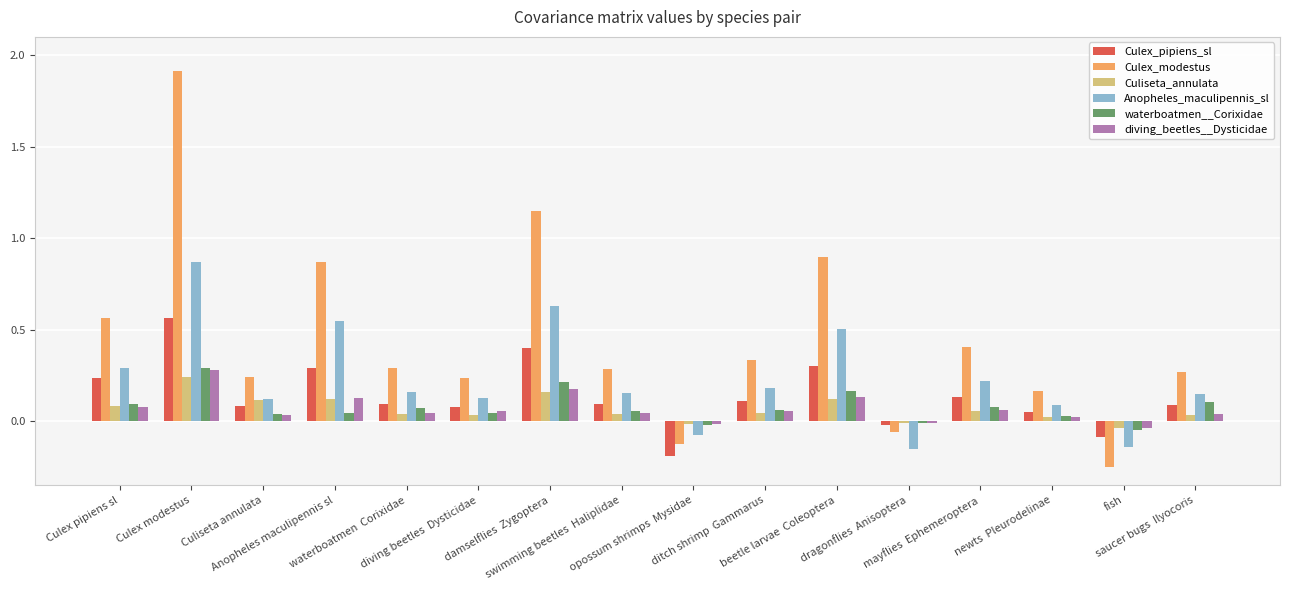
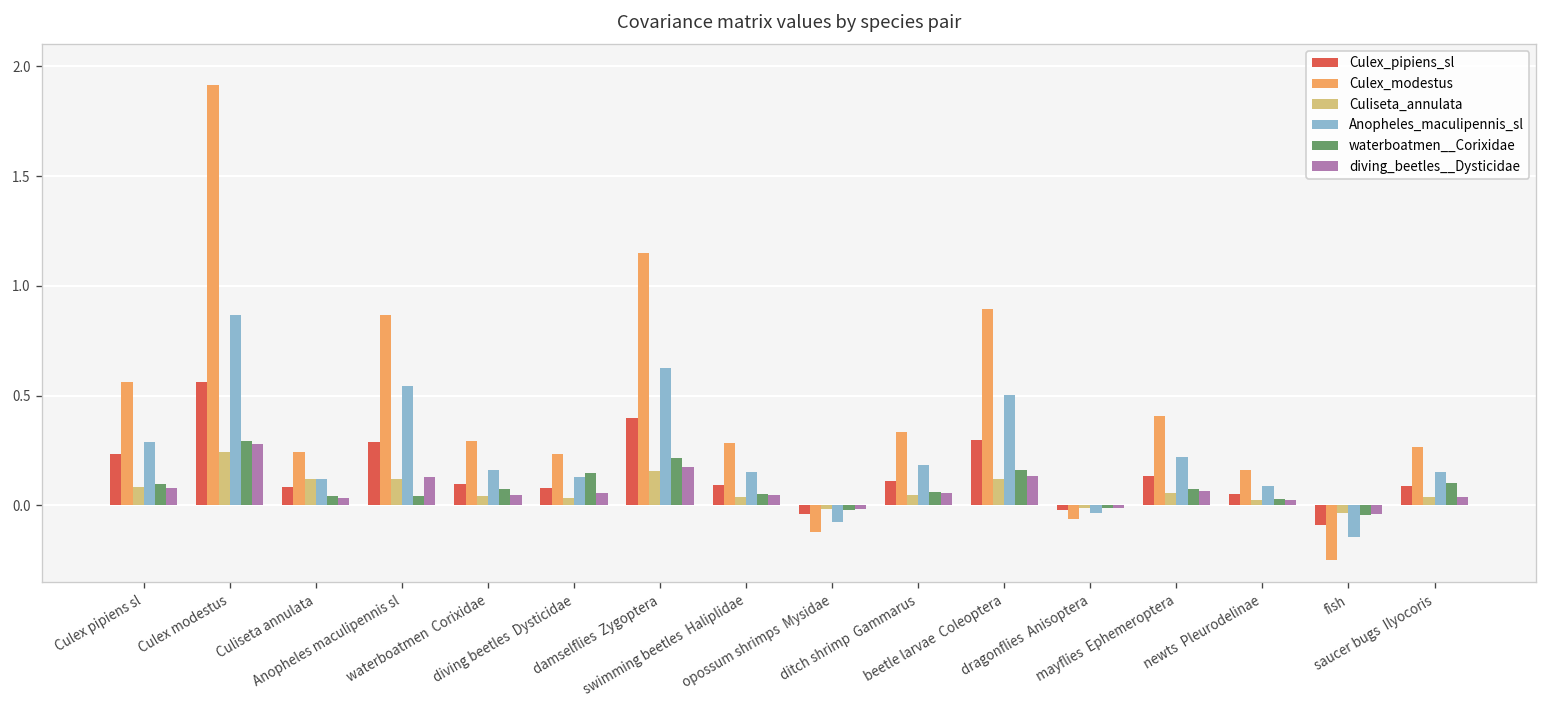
waterboatmen__Corixidae, diving beetles Dysticidae: 0.05 -> 0.15
Culex_pipiens_sl, opossum shrimps Mysidae: -0.19 -> -0.04
Anopheles_maculipennis_sl, dragonflies Anisoptera: -0.15 -> -0.03
